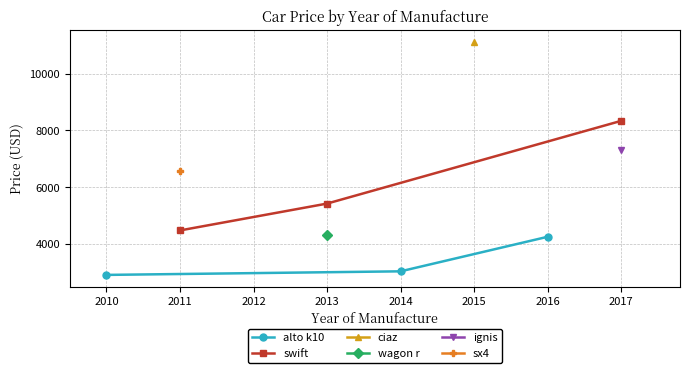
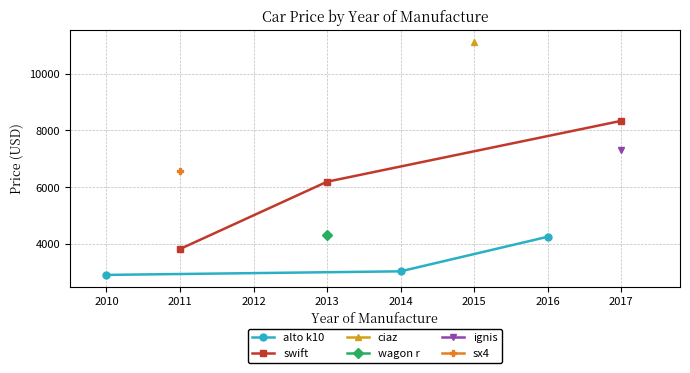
swift, 2011: 4500 -> 3800
swift, 2013: 5400 -> 6200
